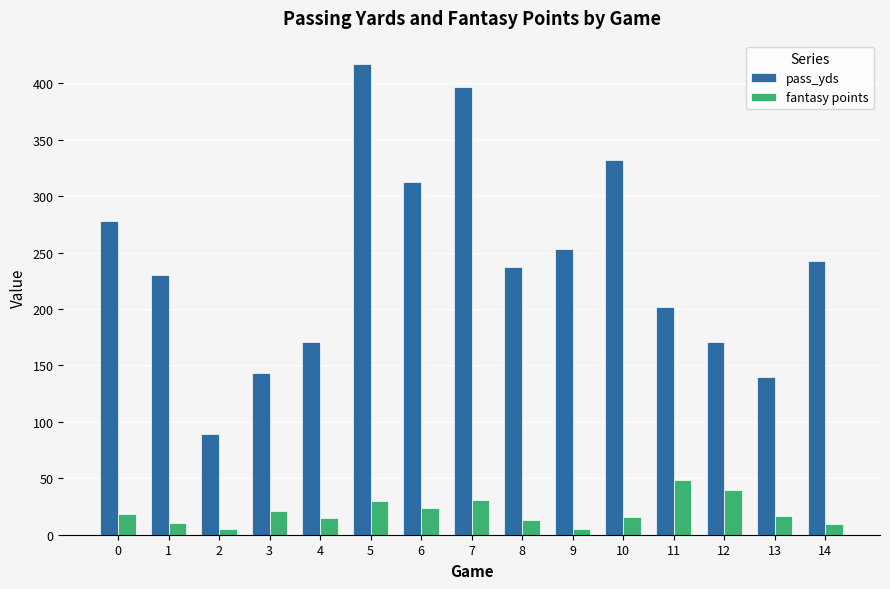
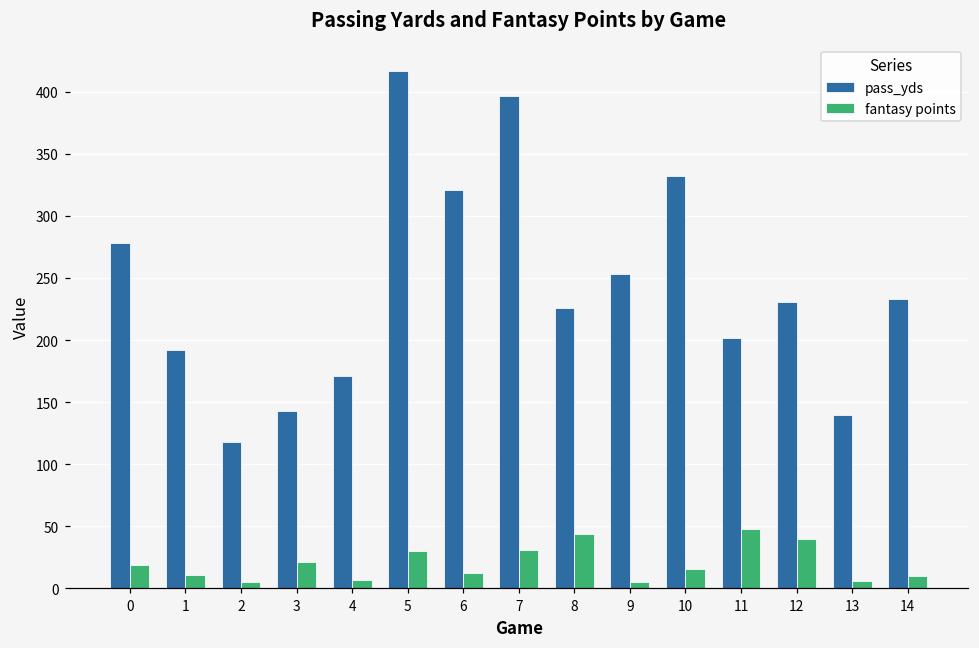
pass_yds, 1: 230 -> 192
pass_yds, 2: 89 -> 118
fantasy points, 4: 15 -> 7
pass_yds, 6: 313 -> 321
fantasy points, 6: 24 -> 13
pass_yds, 8: 237 -> 226
fantasy points, 8: 13 -> 44
pass_yds, 12: 171 -> 231
fantasy points, 13: 16 -> 6
pass_yds, 14: 243 -> 233
